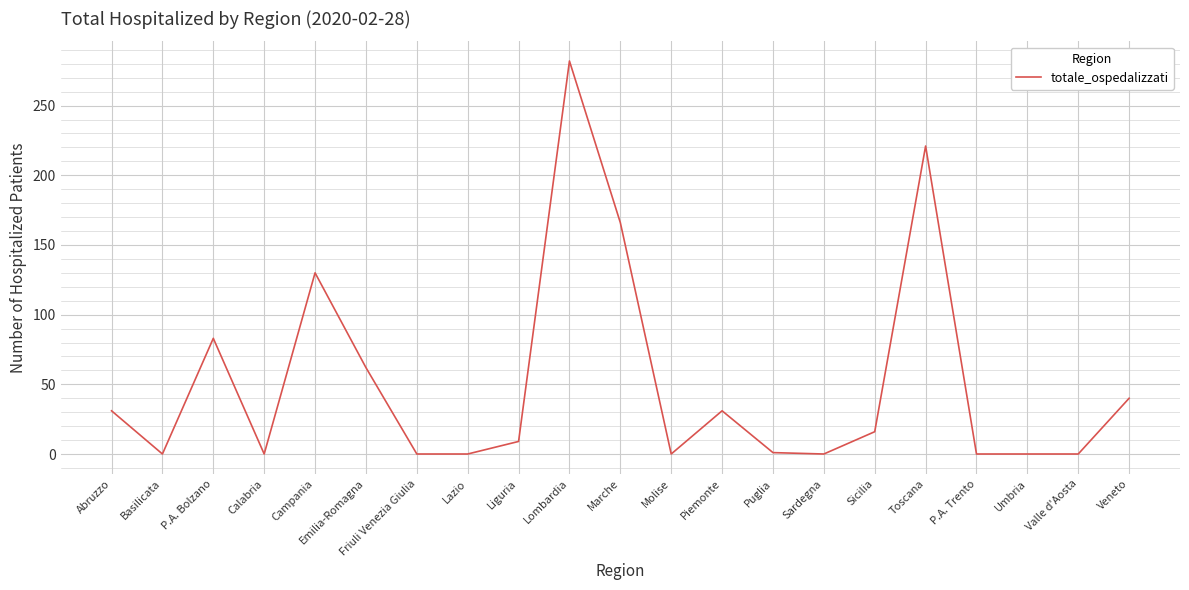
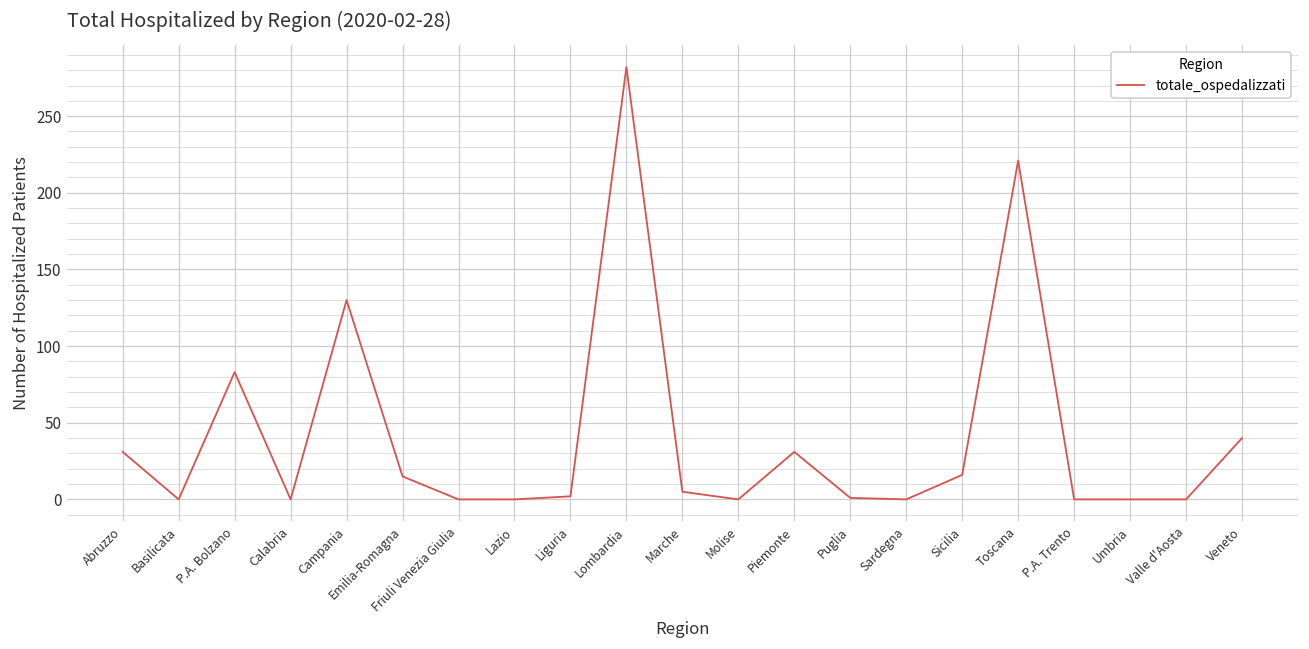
Emilia-Romagna: 62 -> 15
Liguria: 9 -> 2
Marche: 166 -> 5
